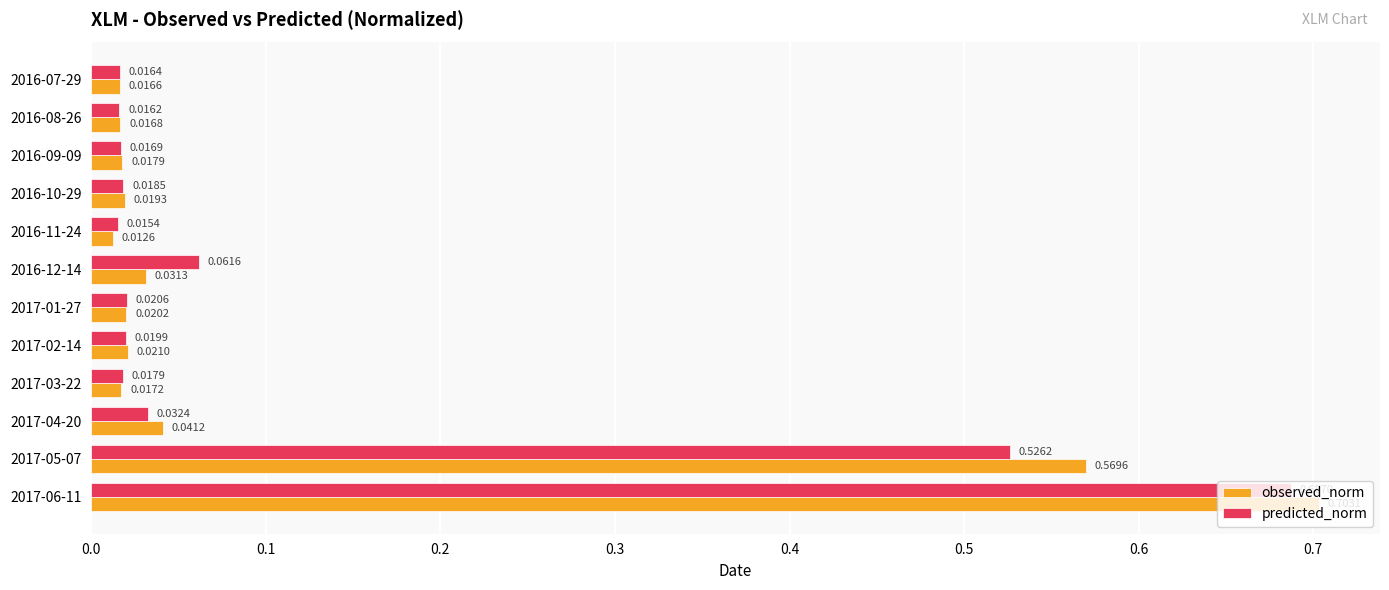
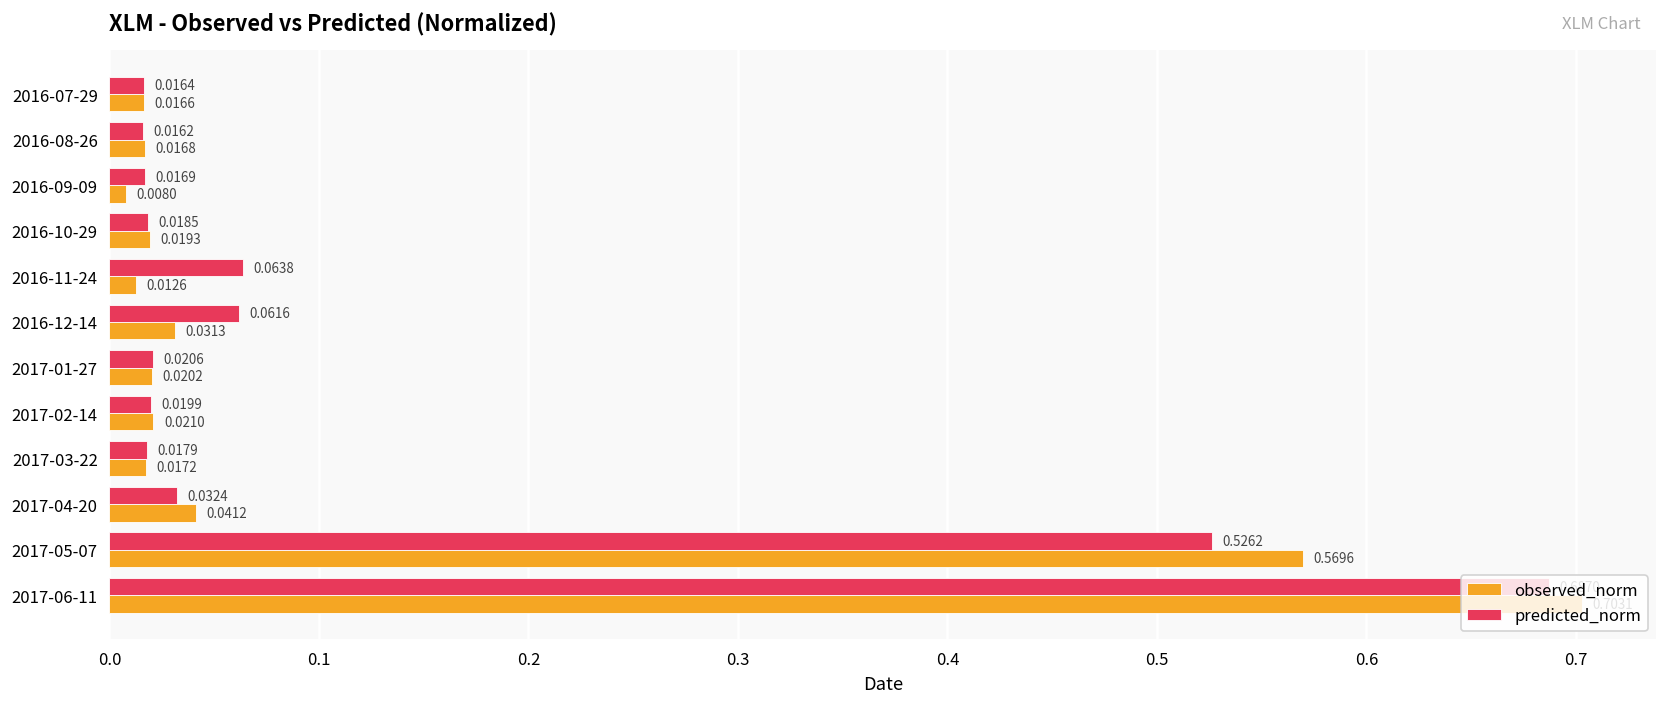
observed_norm, 2016-09-09: 0.0179 -> 0.0080
predicted_norm, 2016-11-24: 0.0154 -> 0.0638
